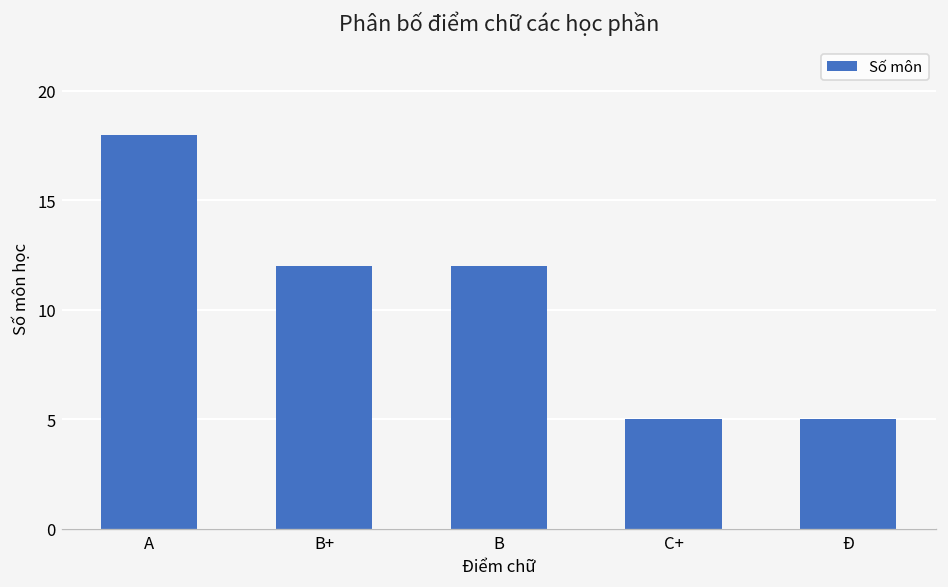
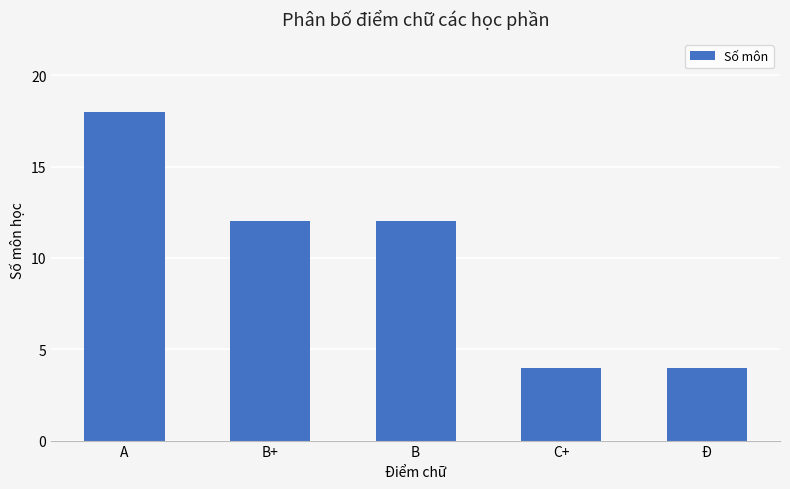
C+: 5 -> 4
Ð: 5 -> 4
